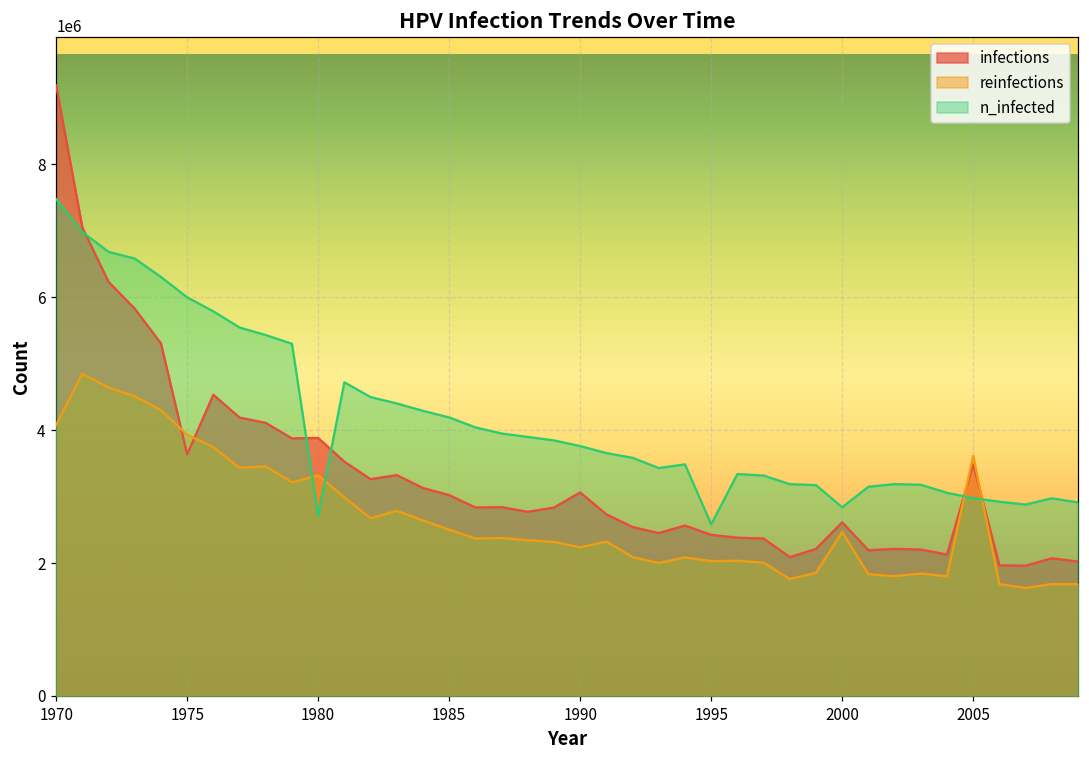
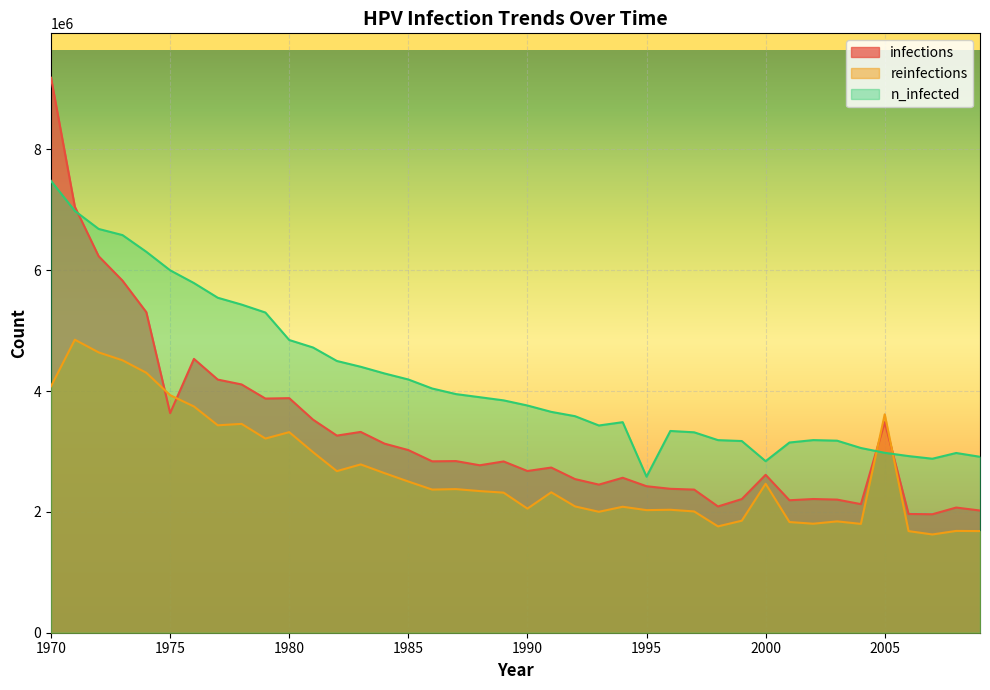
n_infected, 1980: 2700000 -> 4800000
infections, 1990: 3100000 -> 2700000
reinfections, 1990: 2200000 -> 2100000
